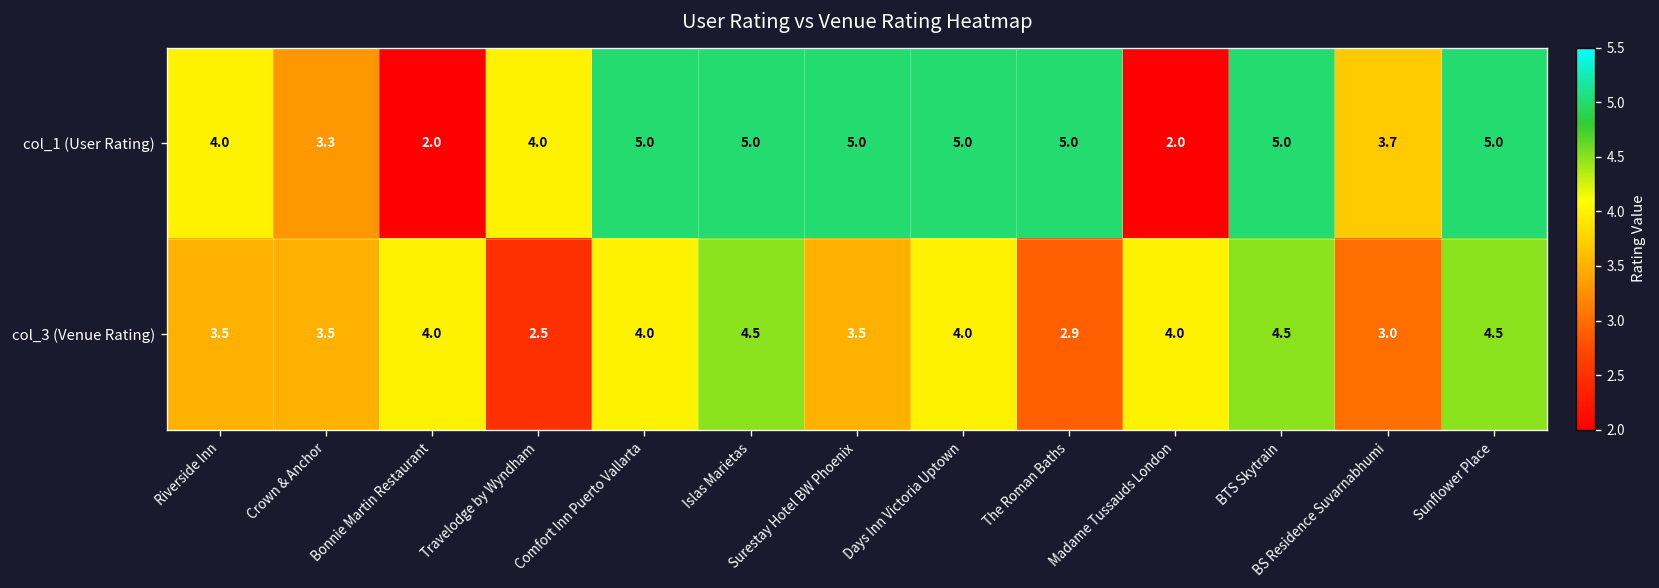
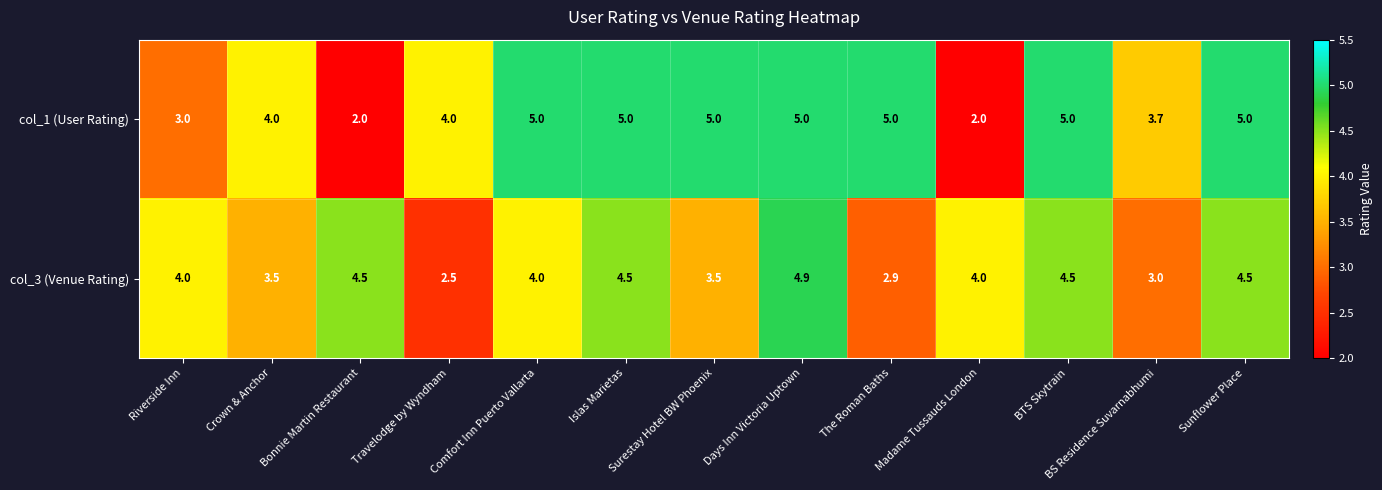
col_1 (User Rating), Riverside Inn: 4.0 -> 3.0
col_1 (User Rating), Crown & Anchor: 3.3 -> 4.0
col_3 (Venue Rating), Riverside Inn: 3.5 -> 4.0
col_3 (Venue Rating), Bonnie Martin Restaurant: 4.0 -> 4.5
col_3 (Venue Rating), Days Inn Victoria Uptown: 4.0 -> 4.9
